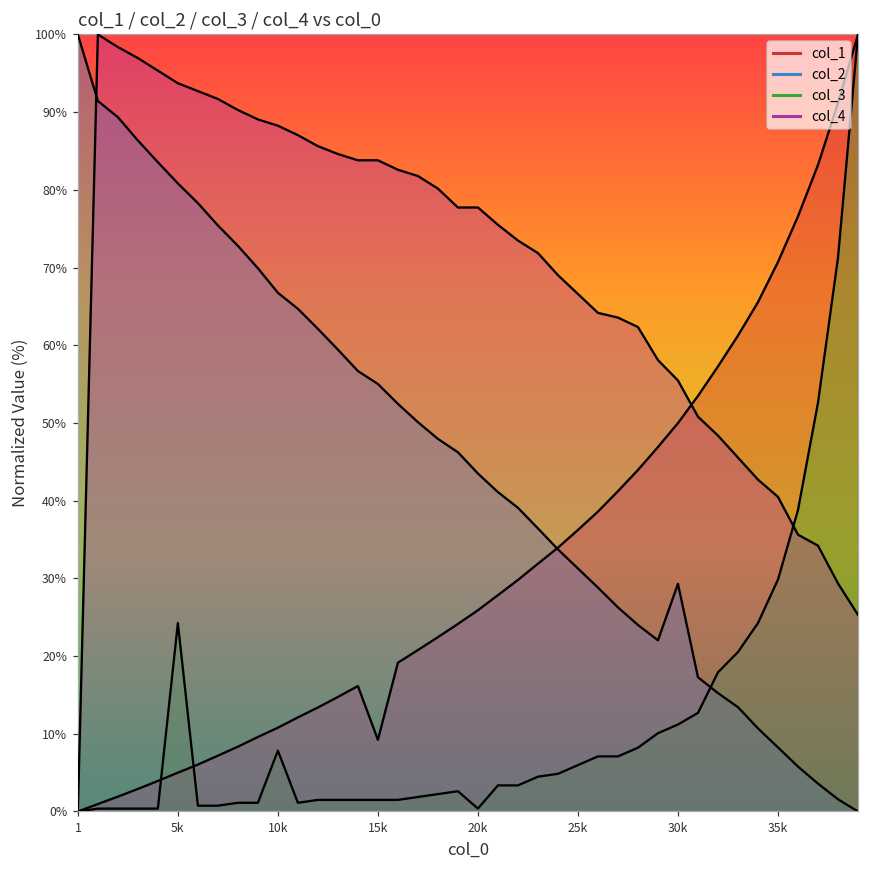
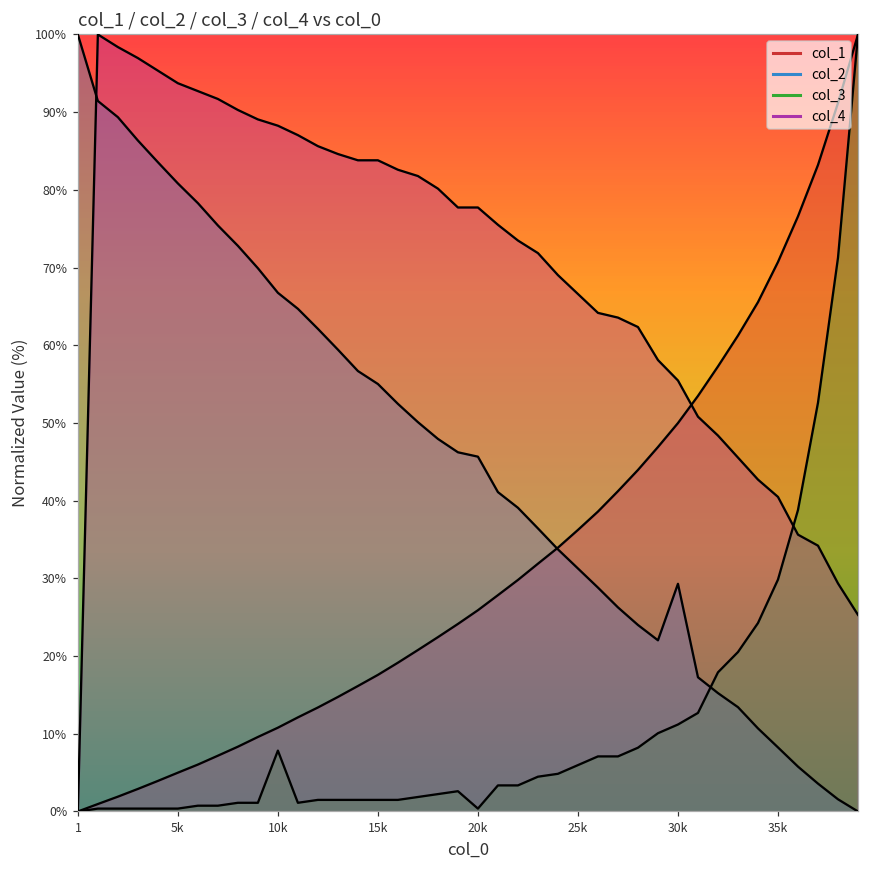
col_3, 5k: 24% -> 0%
col_1, 15k: 9% -> 18%
col_2, 20k: 43% -> 46%
